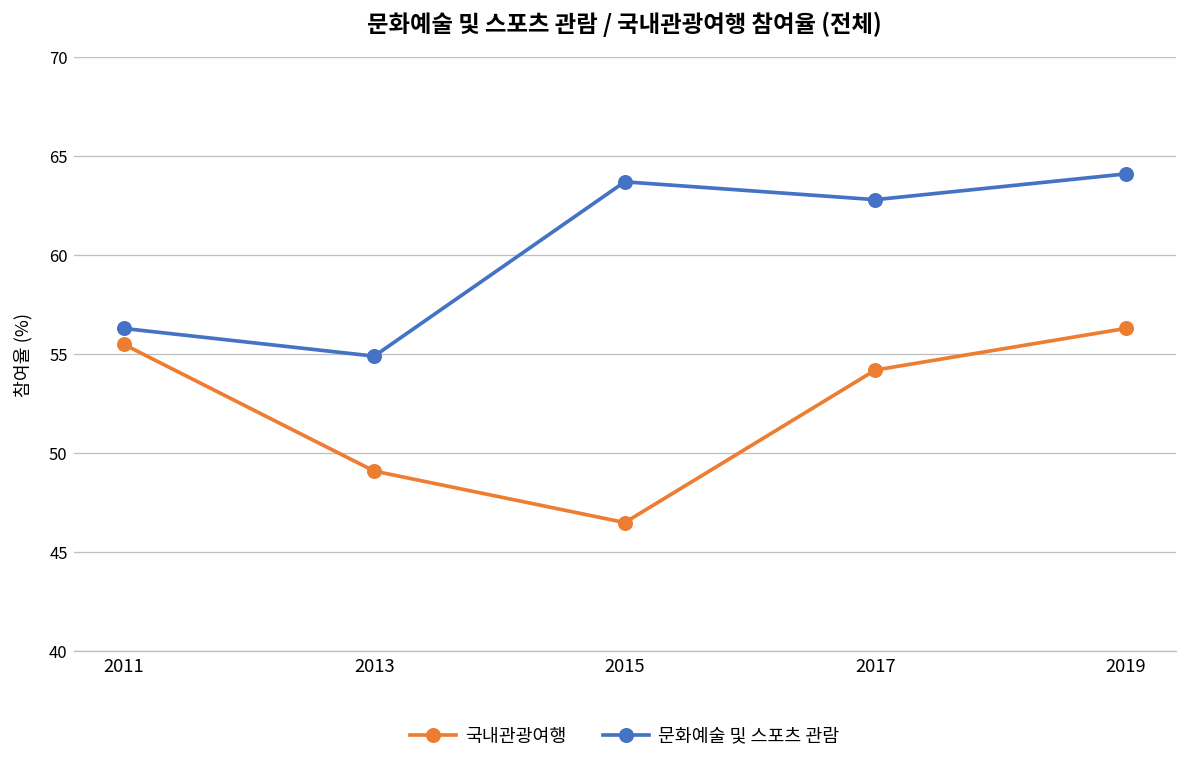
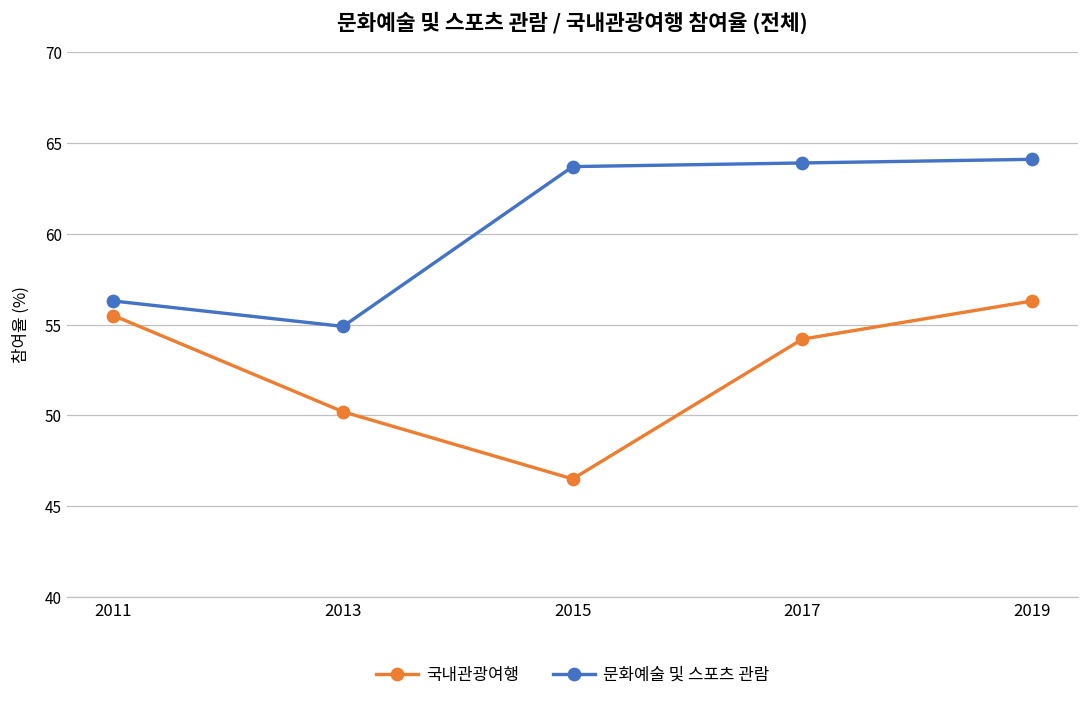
국내관광여행, 2013: 49.1 -> 50.2
문화예술 및 스포츠 관람, 2017: 62.8 -> 63.9
